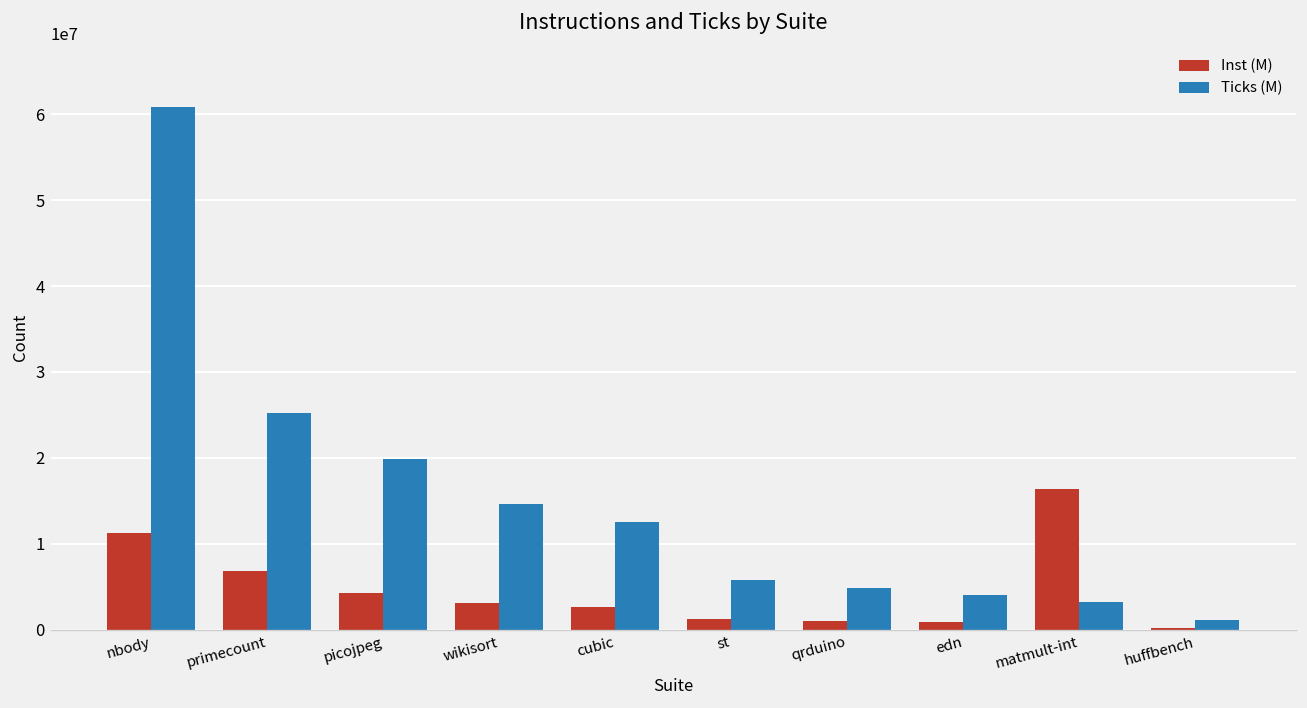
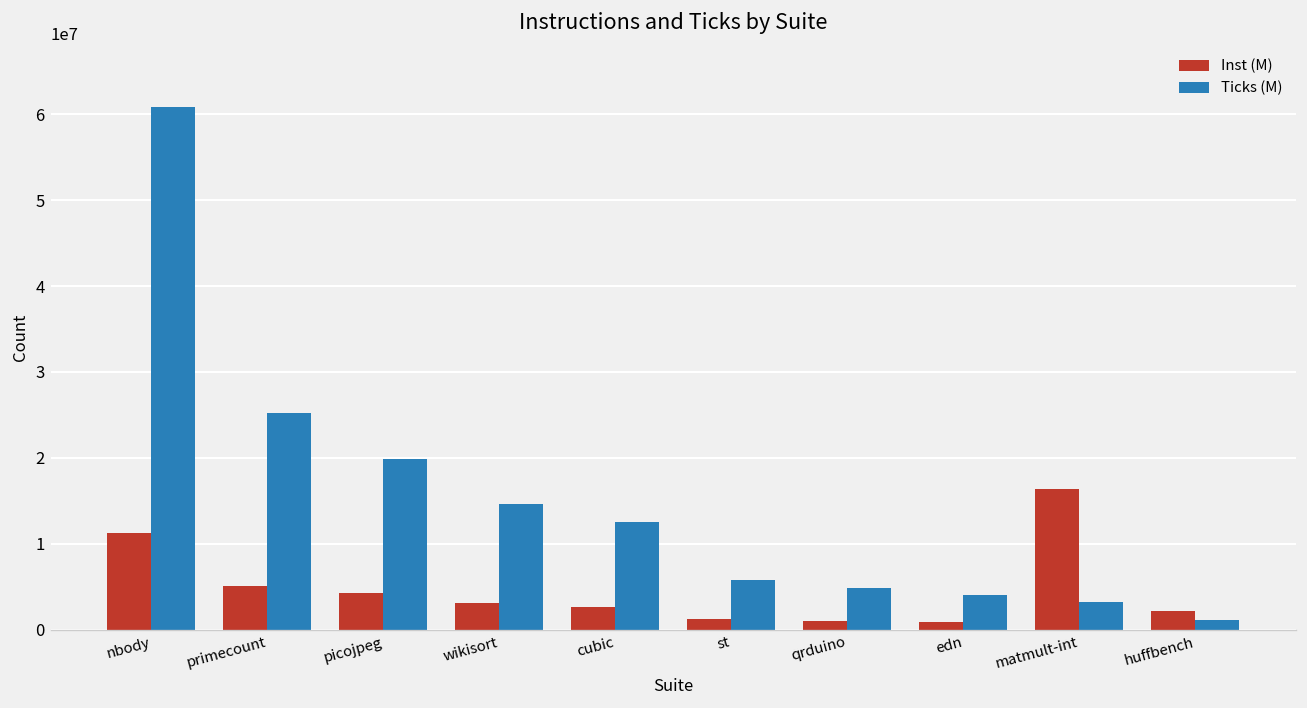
Inst (M), primecount: 7000000 -> 5000000
Inst (M), huffbench: 0 -> 2000000
